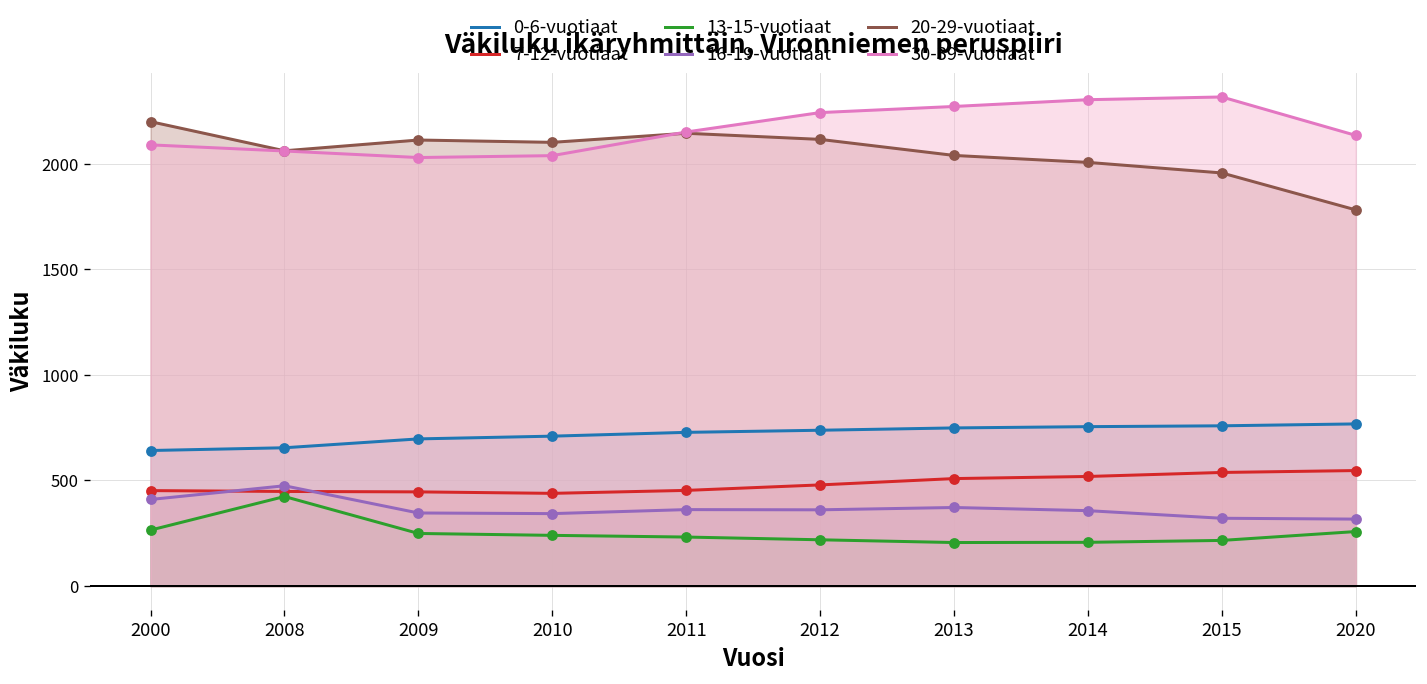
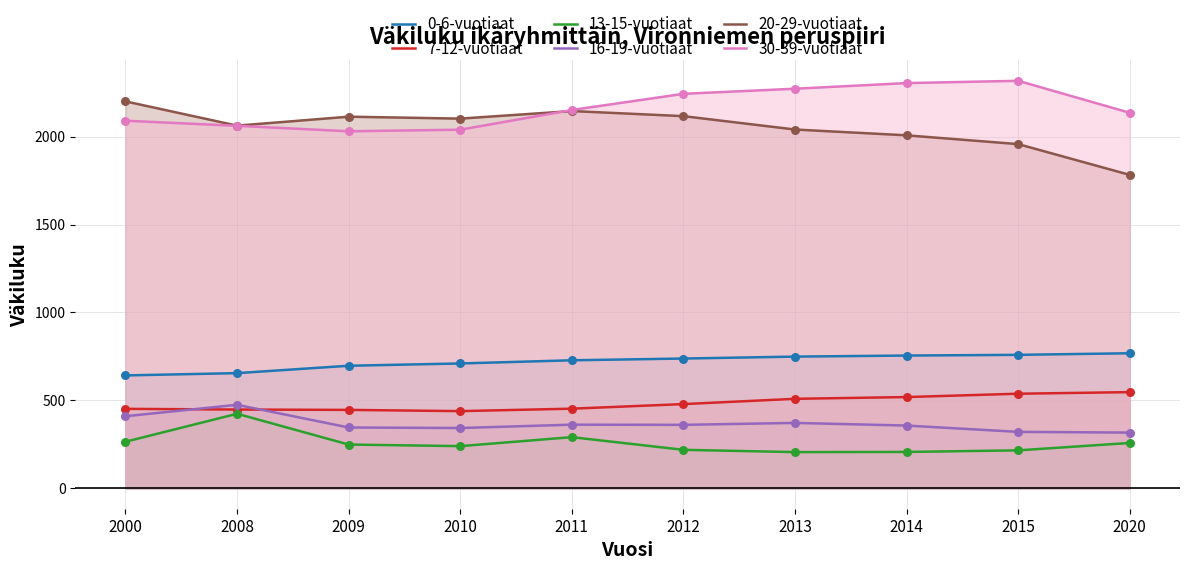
13-15-vuotiaat, 2011: 230 -> 290
